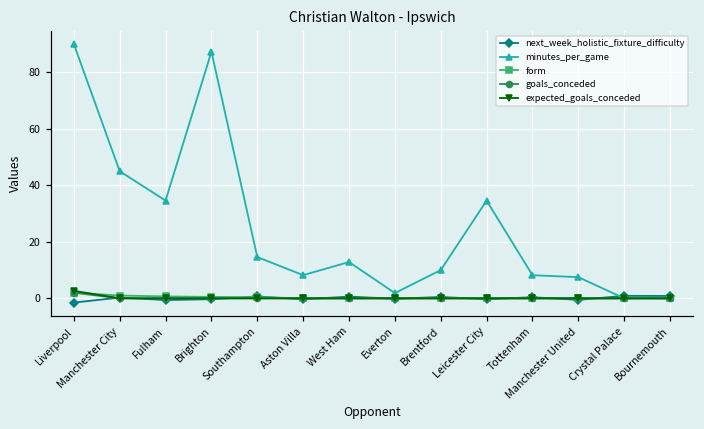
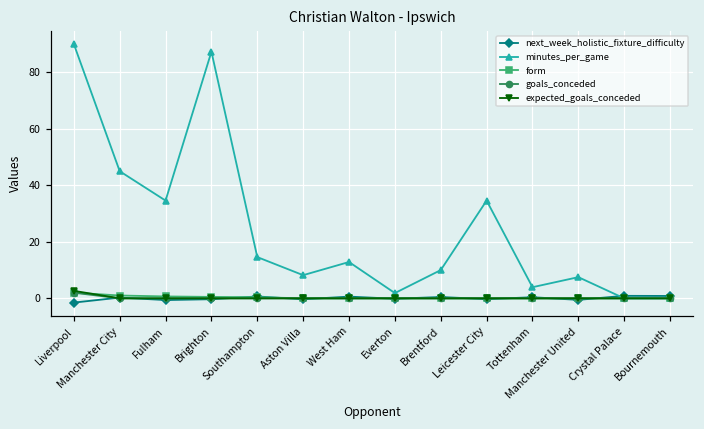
minutes_per_game, Tottenham: 8 -> 4
